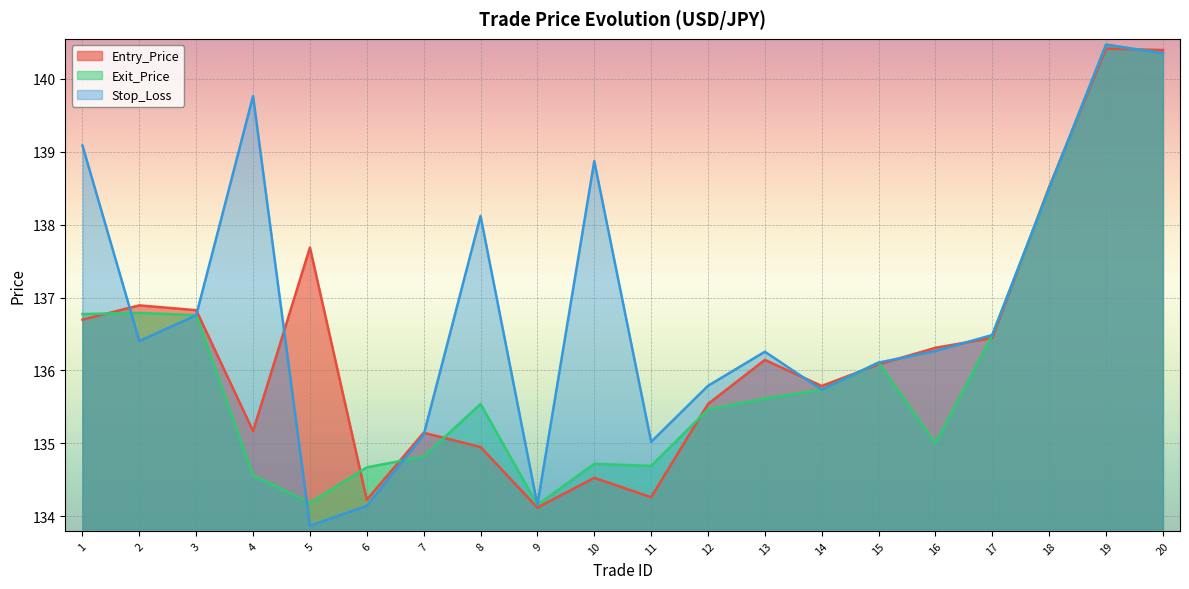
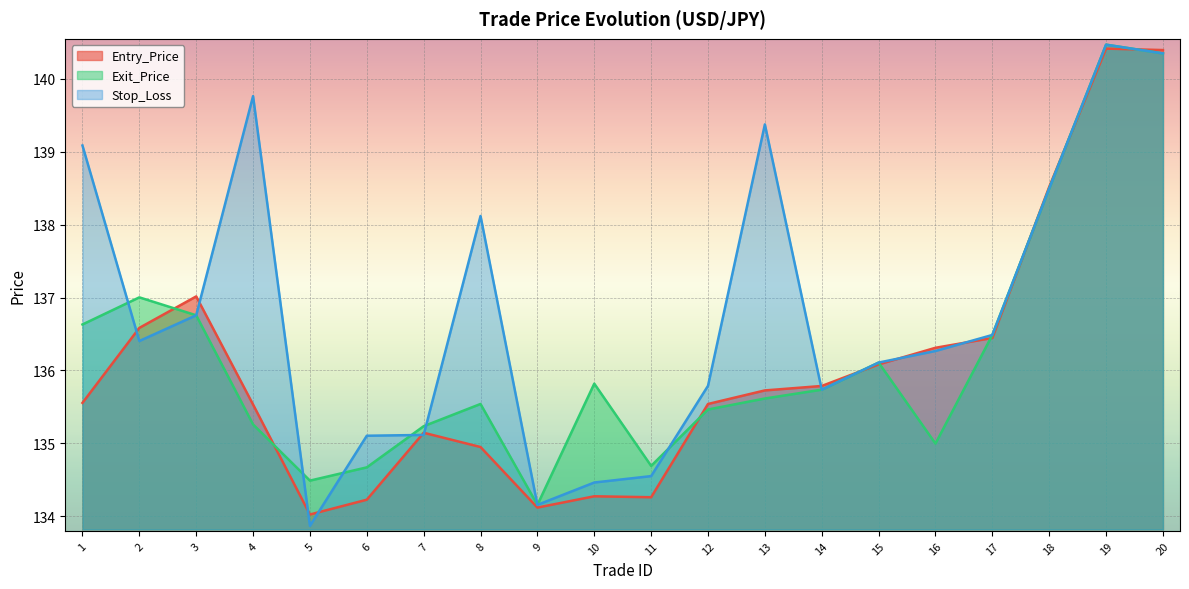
Entry_Price, 1: 136.7 -> 135.6
Exit_Price, 1: 136.8 -> 136.6
Entry_Price, 2: 136.9 -> 136.6
Exit_Price, 2: 136.8 -> 137.0
Entry_Price, 3: 136.8 -> 137.0
Entry_Price, 4: 135.2 -> 135.5
Exit_Price, 4: 134.6 -> 135.3
Entry_Price, 5: 137.7 -> 134.0
Exit_Price, 5: 134.2 -> 134.5
Stop_Loss, 6: 134.1 -> 135.1
Exit_Price, 7: 134.8 -> 135.2
Entry_Price, 10: 134.5 -> 134.3
Exit_Price, 10: 134.7 -> 135.8
Stop_Loss, 10: 138.9 -> 134.5
Stop_Loss, 11: 135.0 -> 134.6
Entry_Price, 13: 136.1 -> 135.7
Stop_Loss, 13: 136.3 -> 139.4
